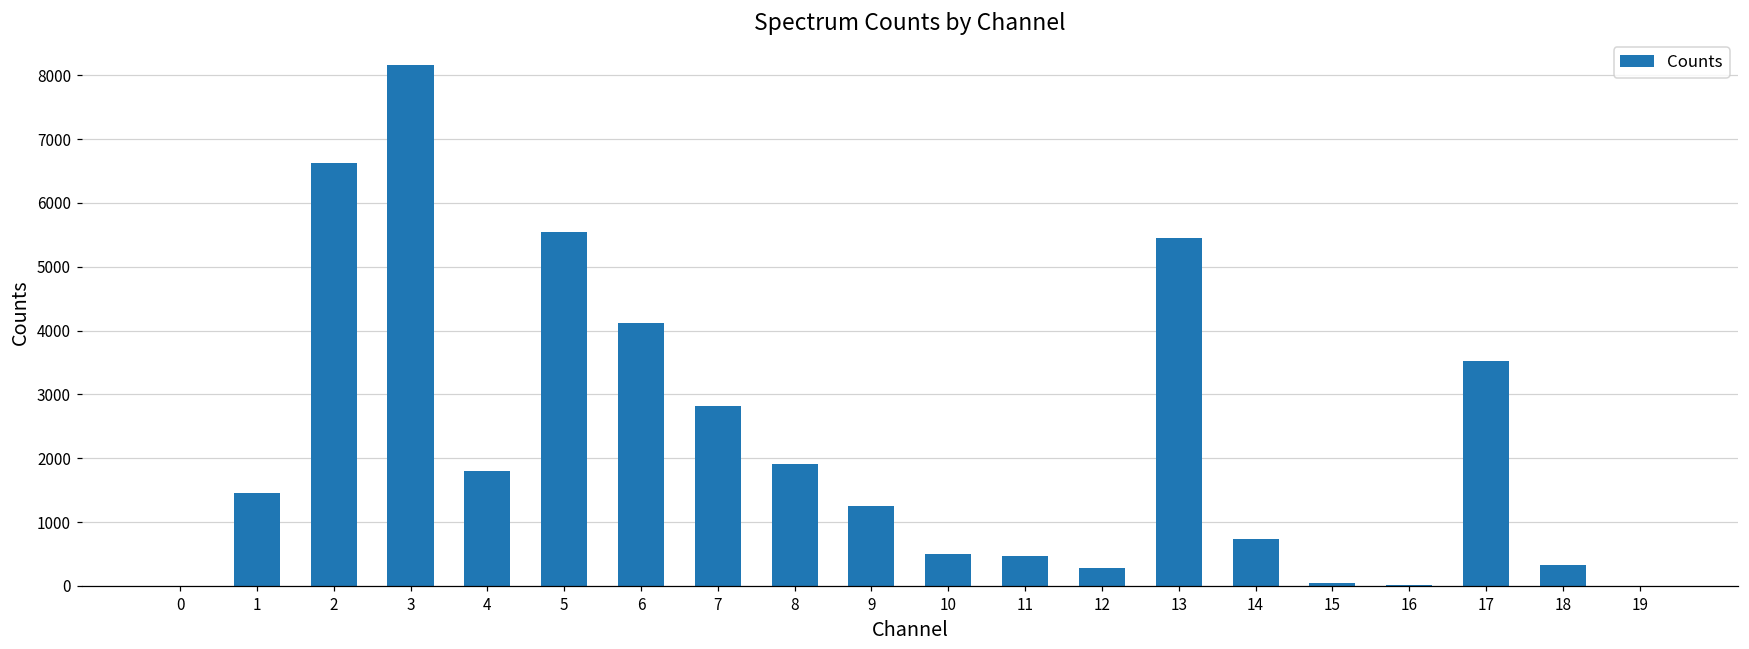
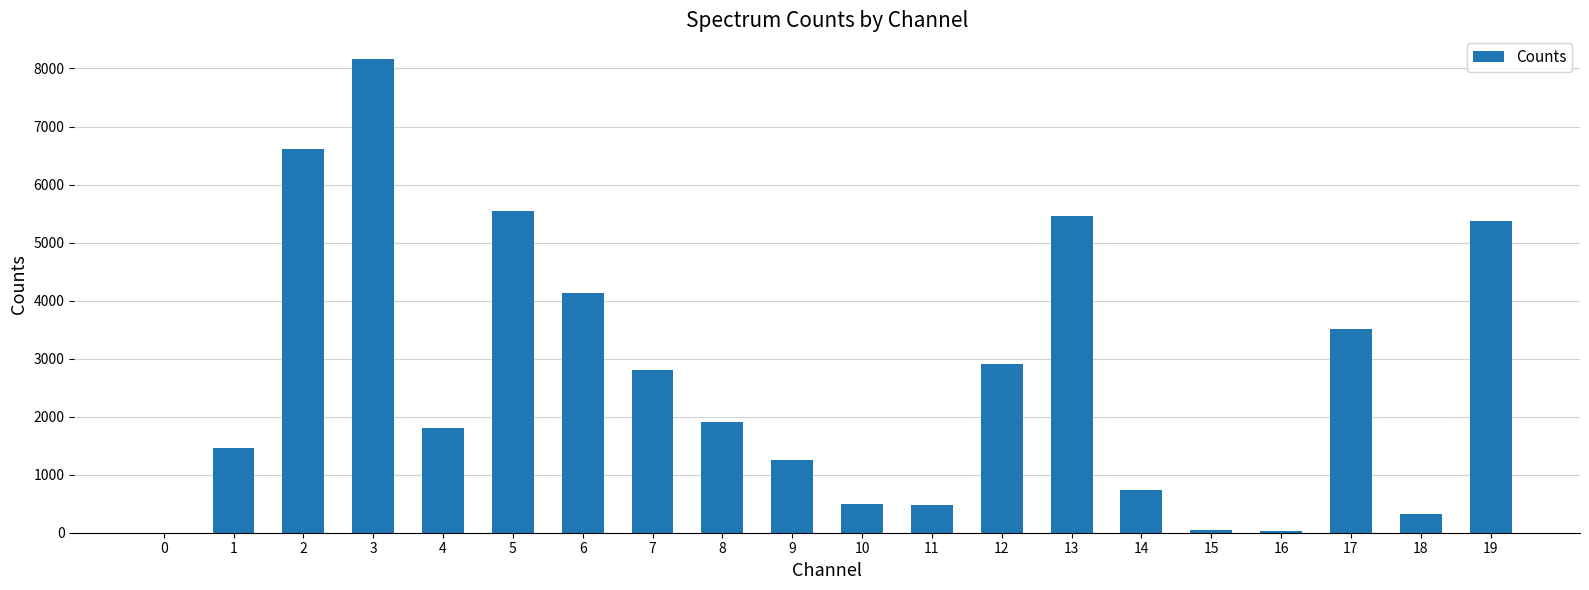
12: 300 -> 2900
19: 0 -> 5400
